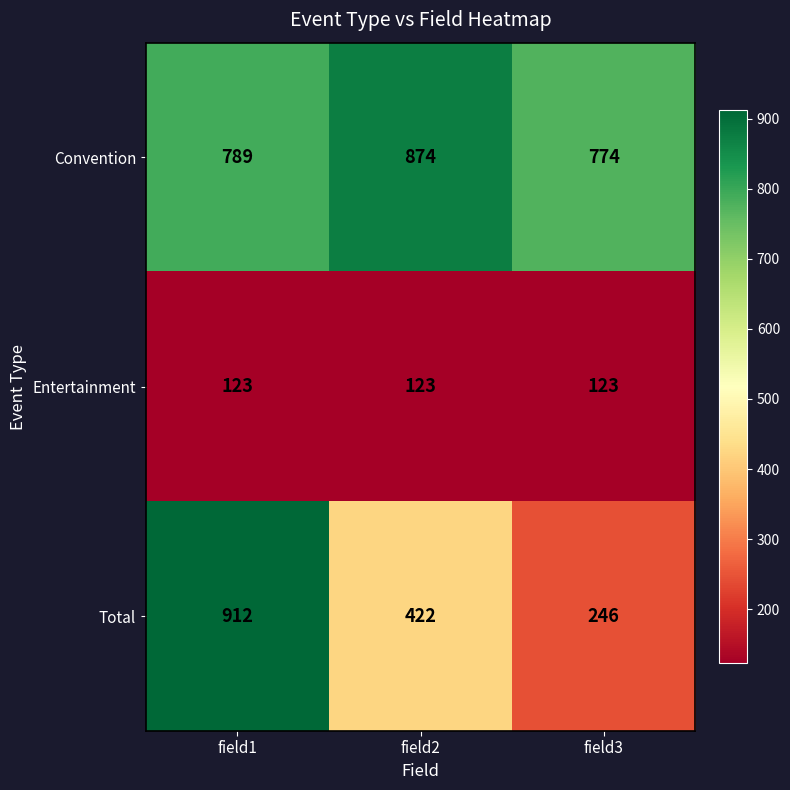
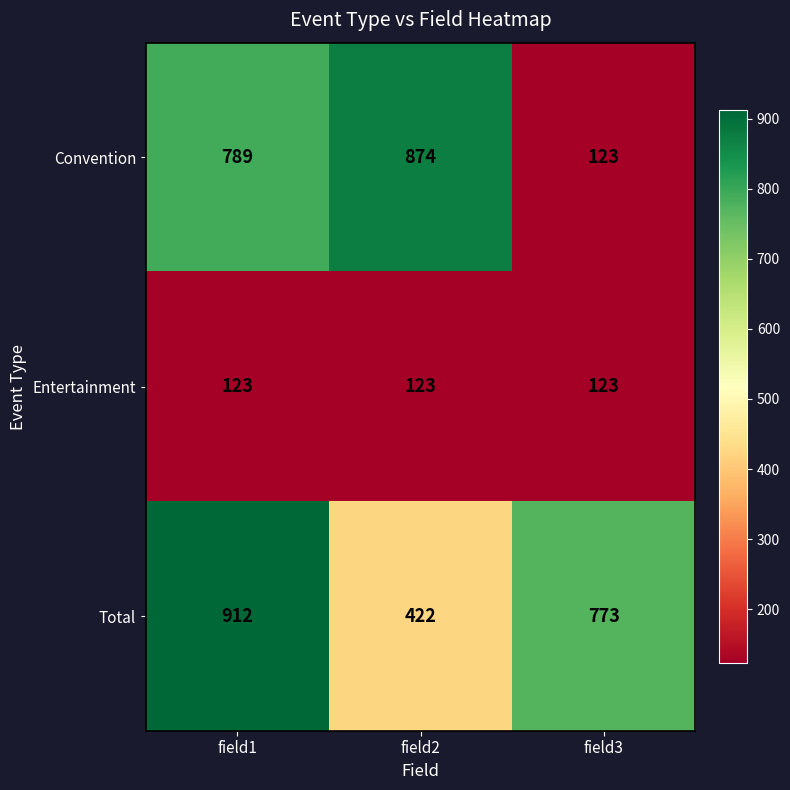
Convention, field3: 774 -> 123
Total, field3: 246 -> 773
